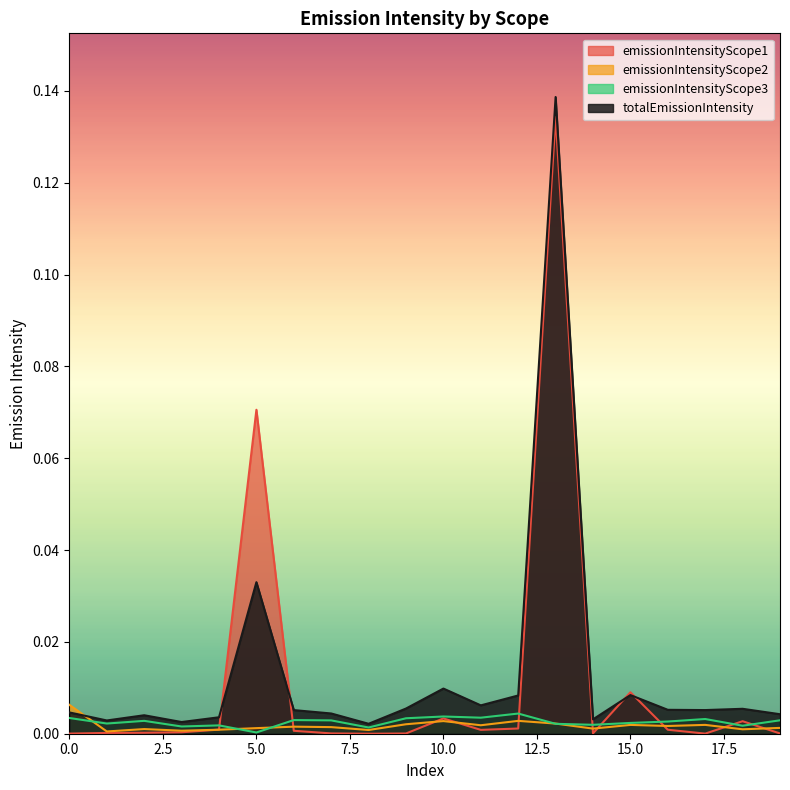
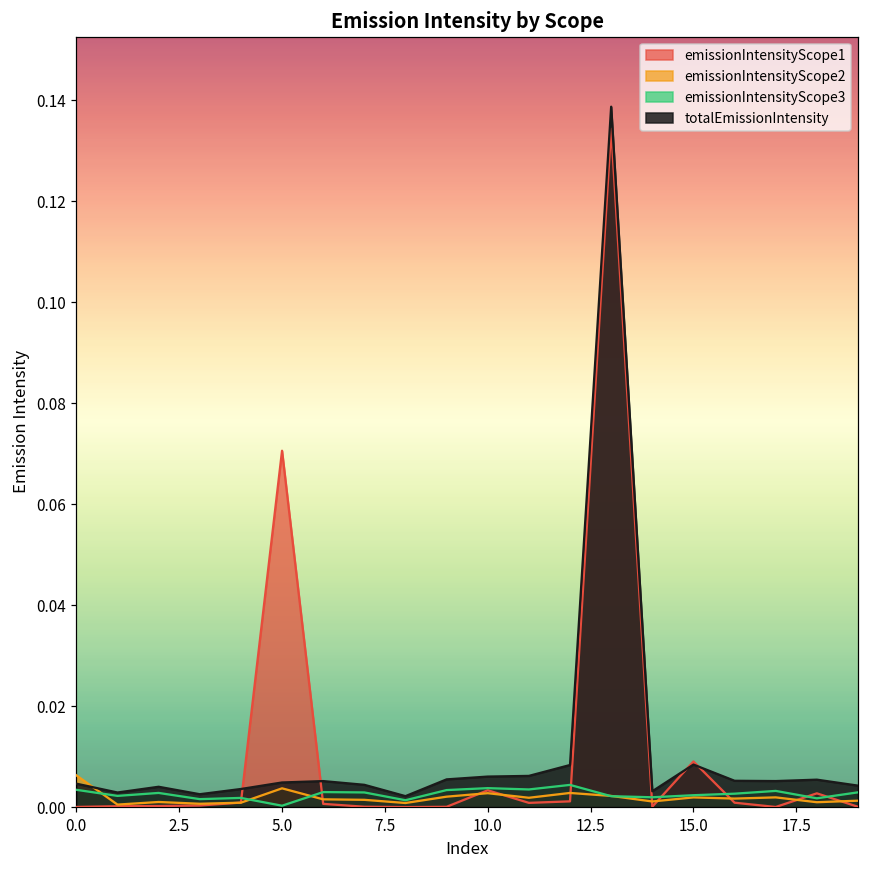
emissionIntensityScope2, 5.0: 0.001 -> 0.004
totalEmissionIntensity, 5.0: 0.033 -> 0.005
totalEmissionIntensity, 10.0: 0.010 -> 0.006
